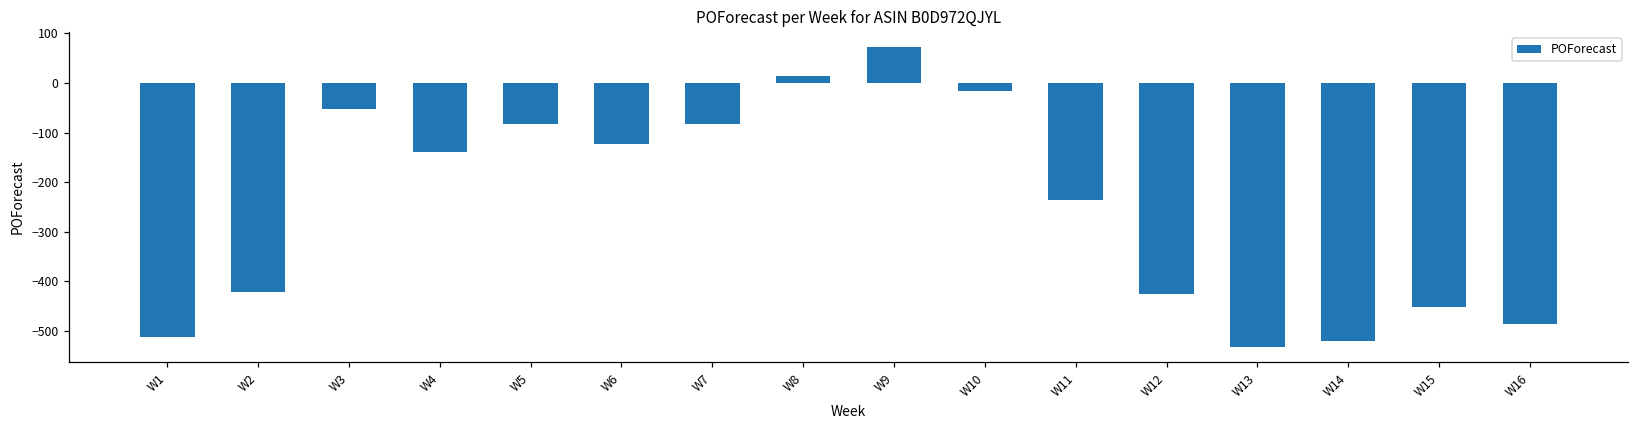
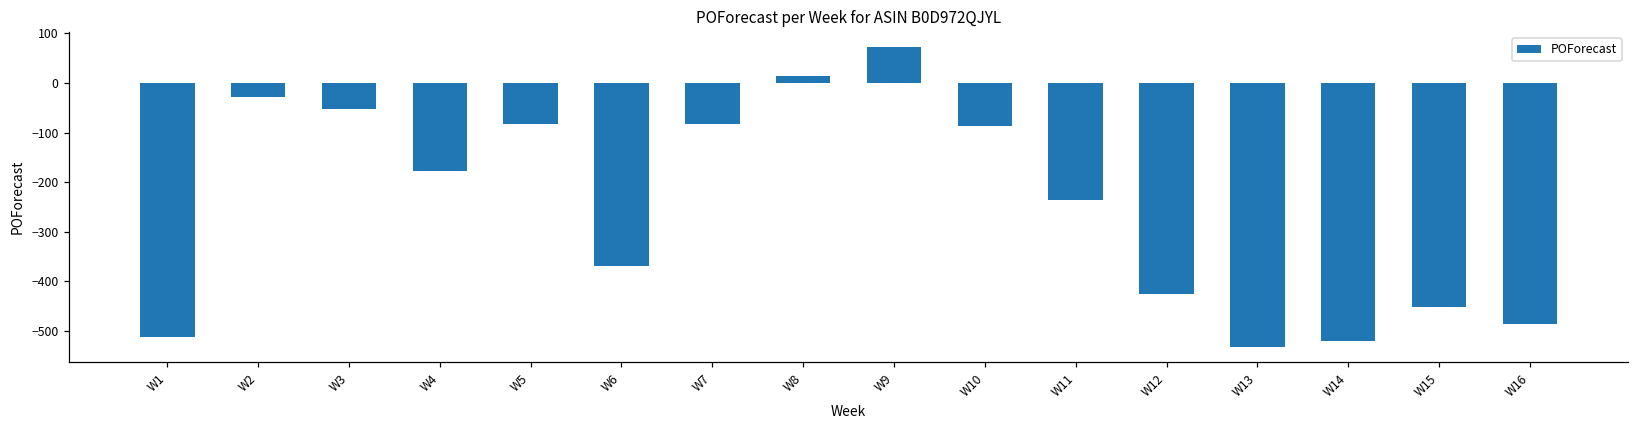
W2: -420 -> -30
W4: -140 -> -180
W6: -120 -> -370
W10: -20 -> -90
